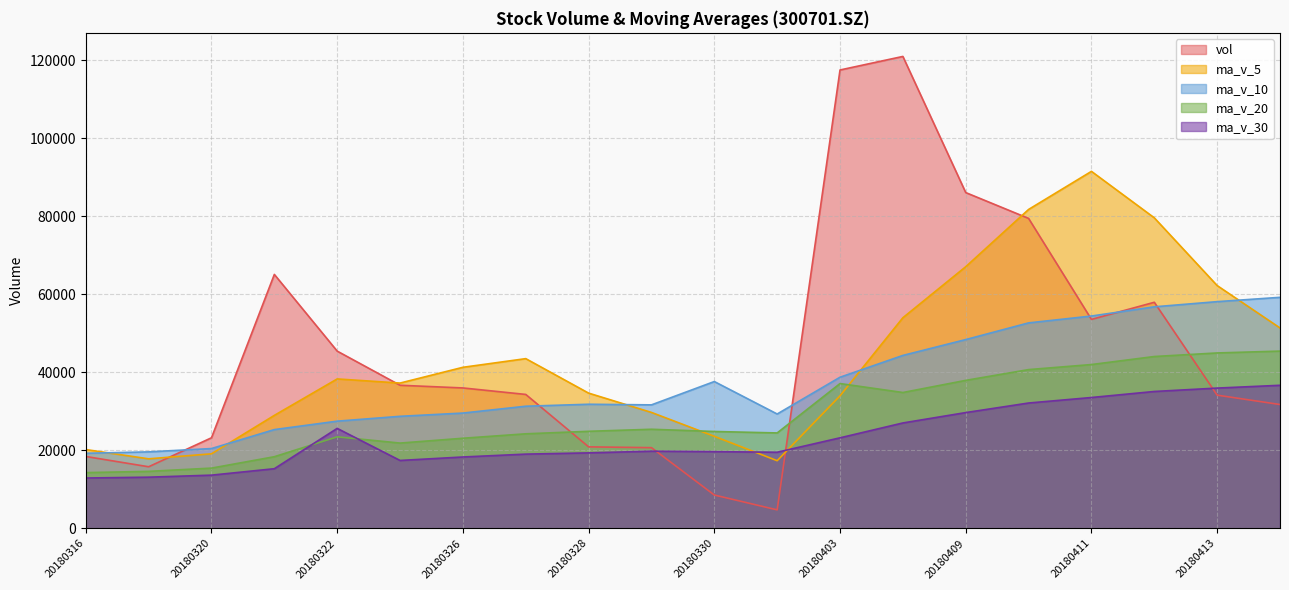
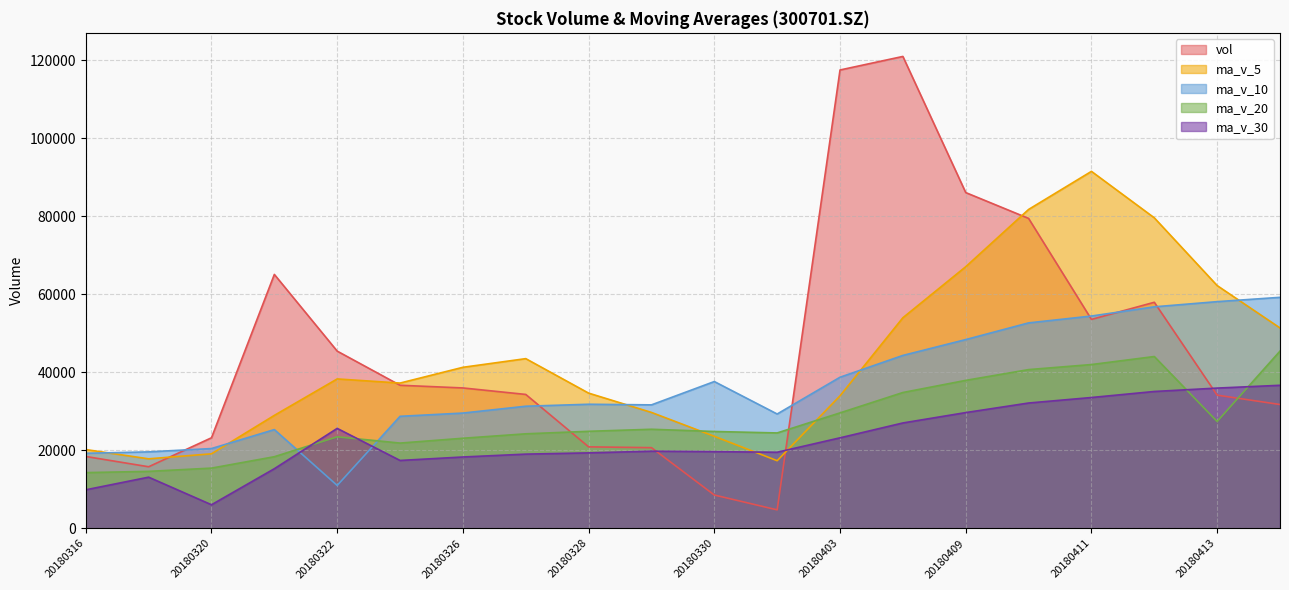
ma_v_30, 20180316: 13000 -> 10000
ma_v_30, 20180320: 14000 -> 6000
ma_v_10, 20180322: 27000 -> 11000
ma_v_20, 20180403: 37000 -> 30000
ma_v_20, 20180413: 45000 -> 27000
